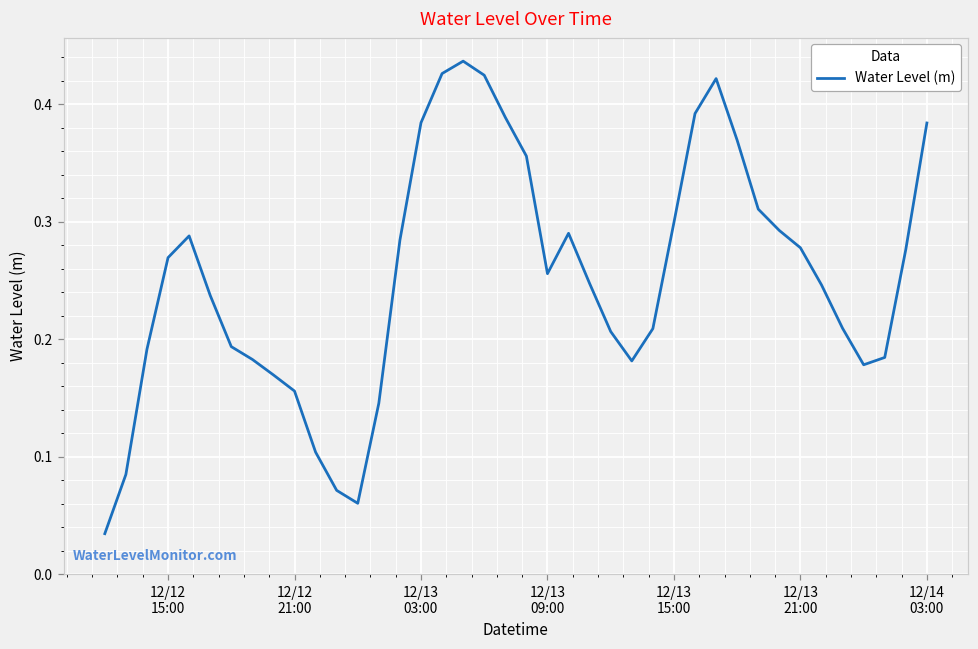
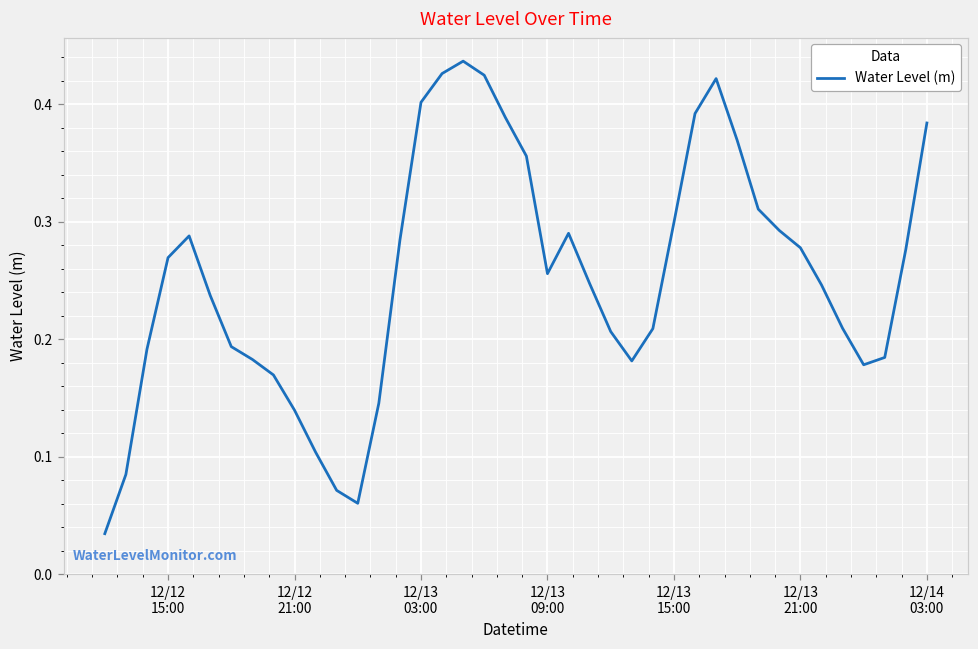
12/12 21:00: 0.156 -> 0.140
12/13 03:00: 0.384 -> 0.402
